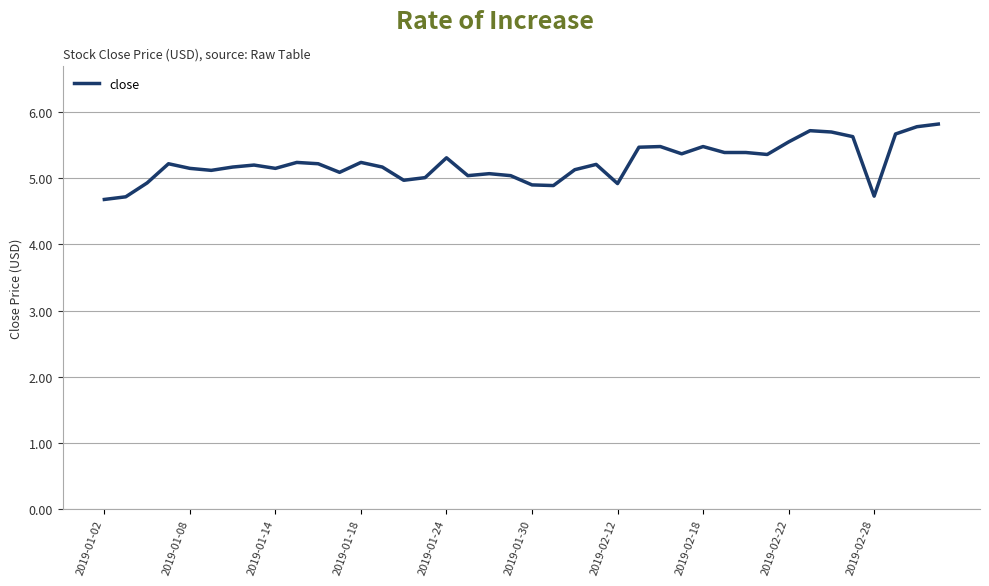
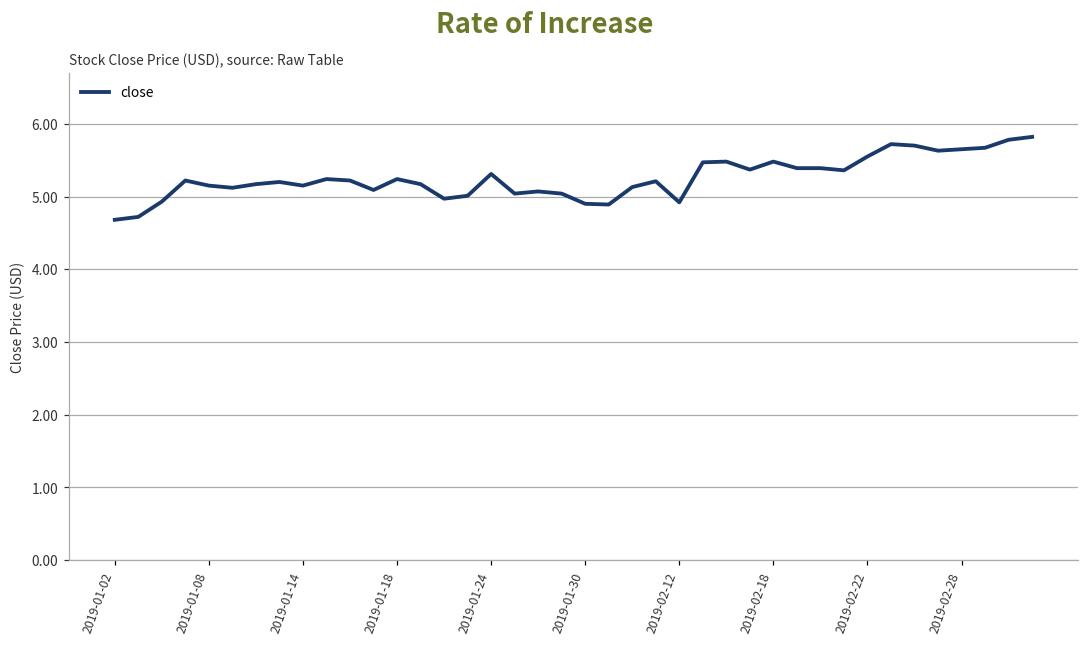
2019-02-28: 4.7 -> 5.7
